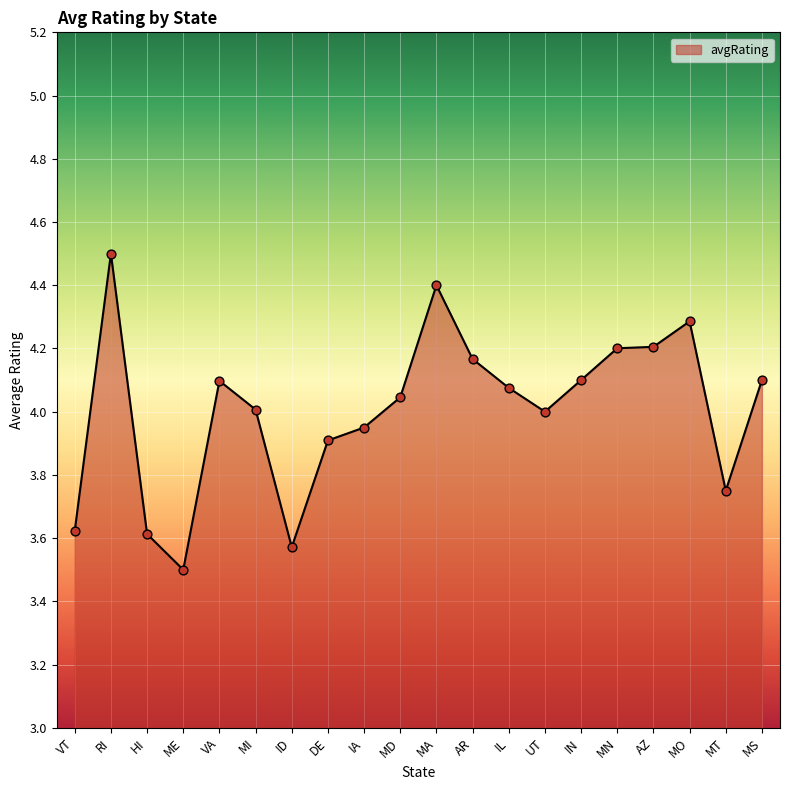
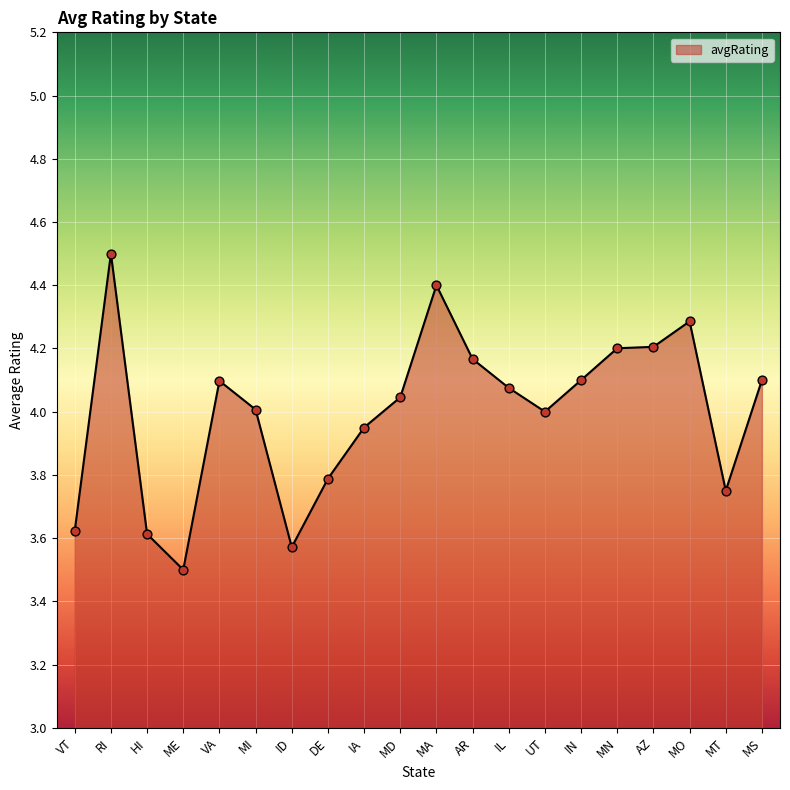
DE: 3.91 -> 3.79
